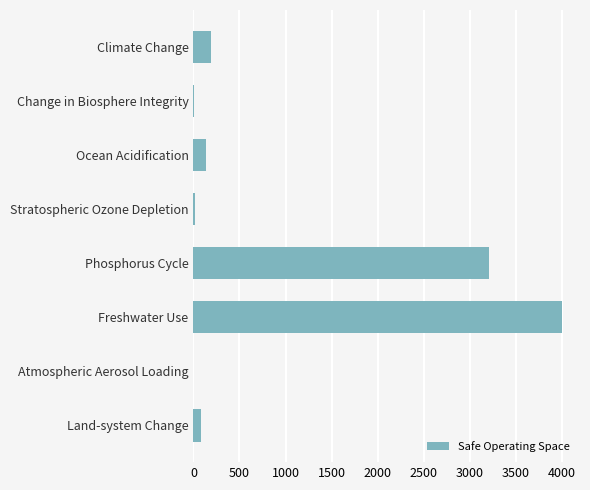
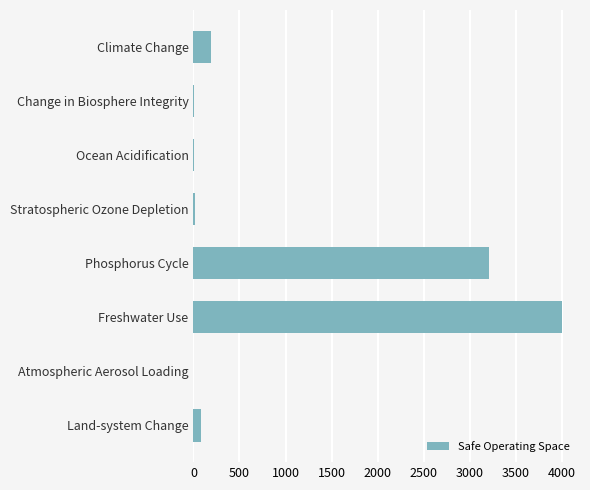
Ocean Acidification: 100 -> 0
